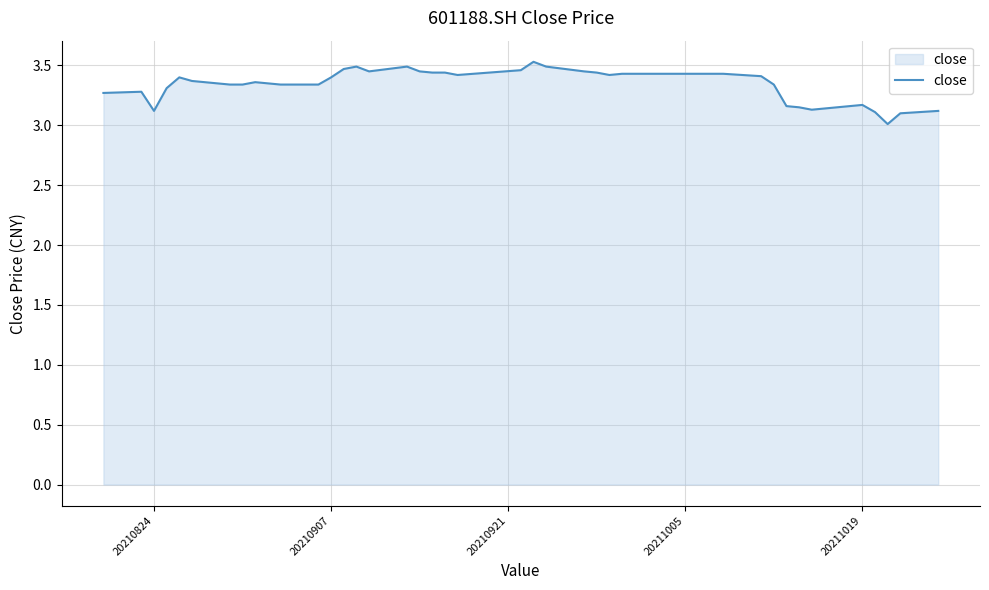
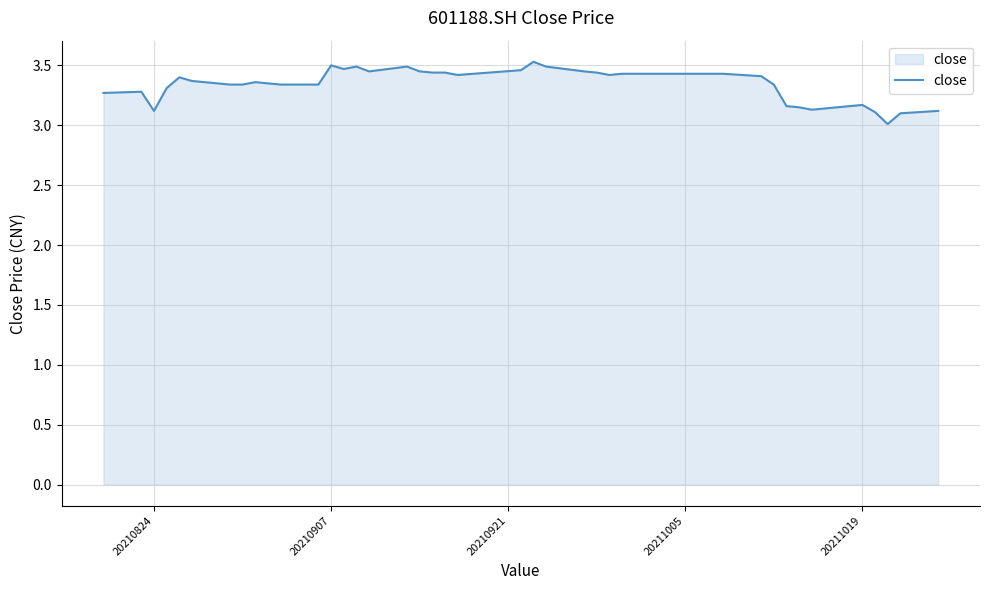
20210907: 3.4 -> 3.5
